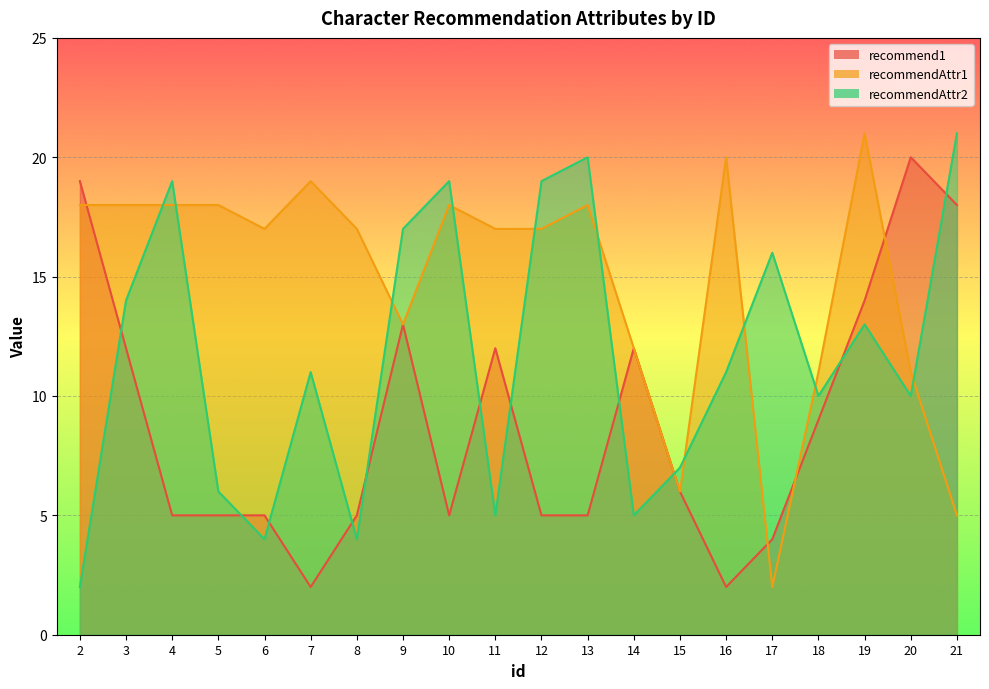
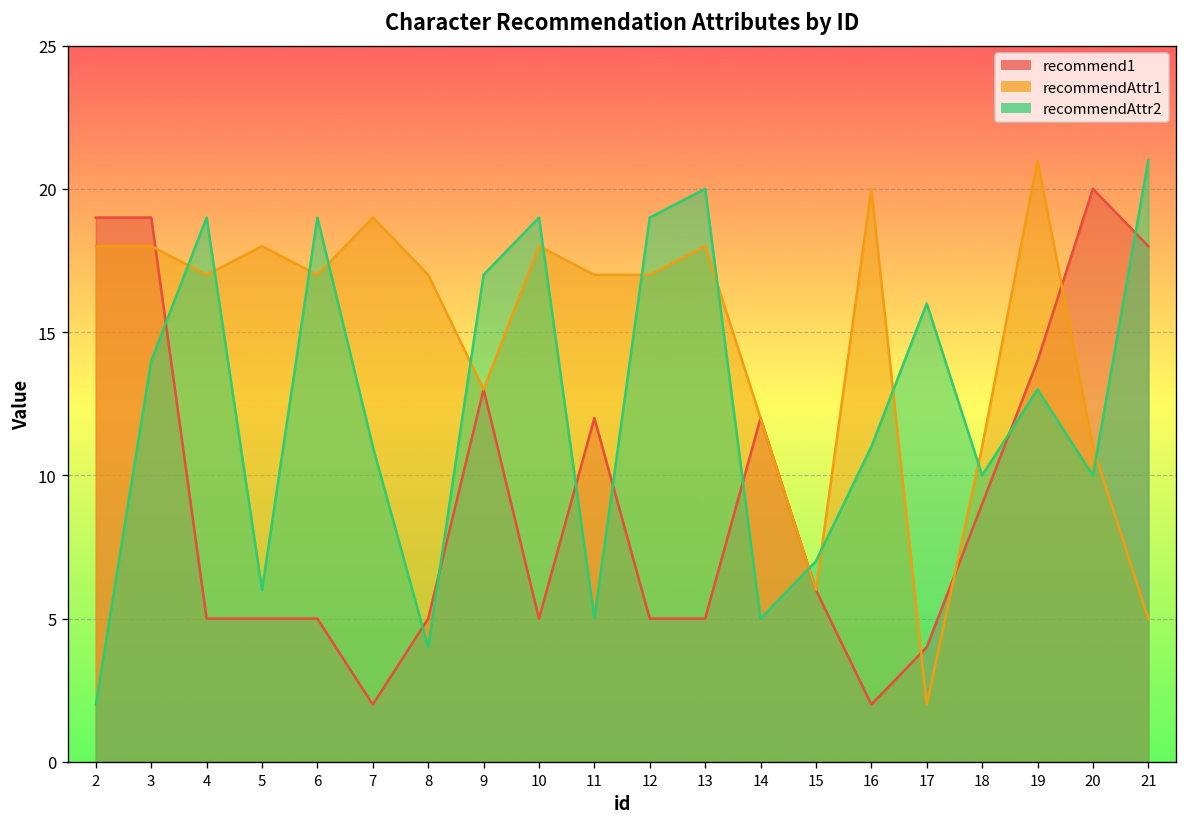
recommend1, 3: 12 -> 19
recommendAttr1, 4: 18 -> 17
recommendAttr2, 6: 4 -> 19
